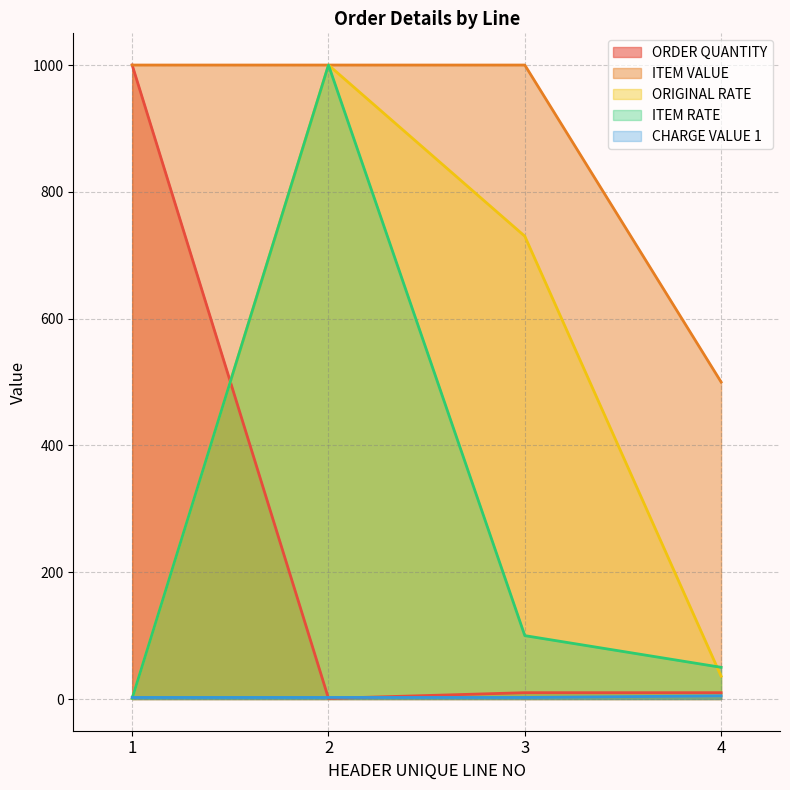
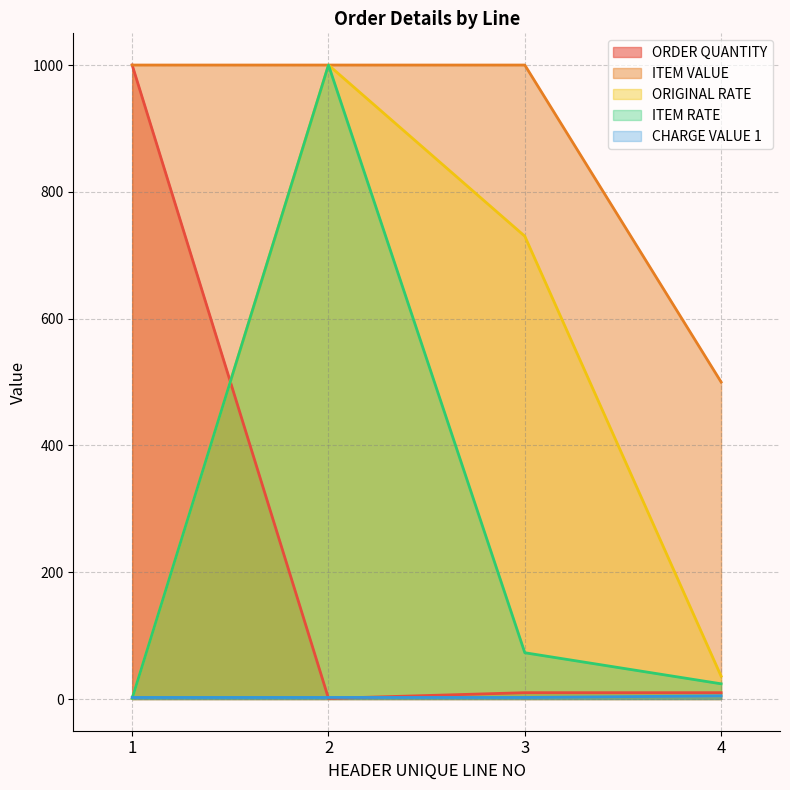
ITEM RATE, 3: 100 -> 70
ITEM RATE, 4: 50 -> 20
